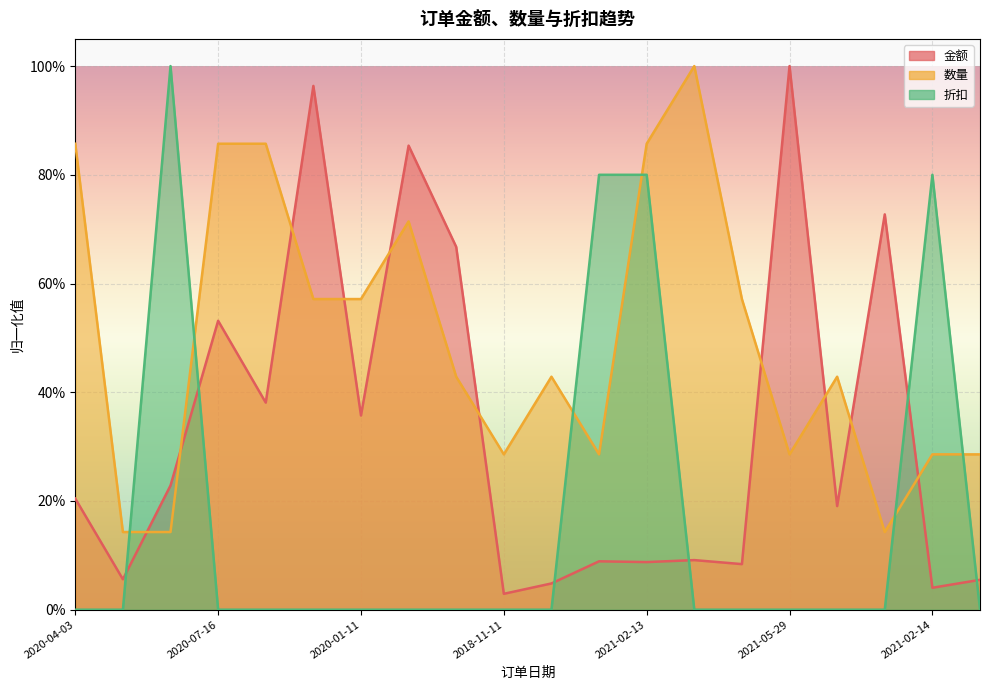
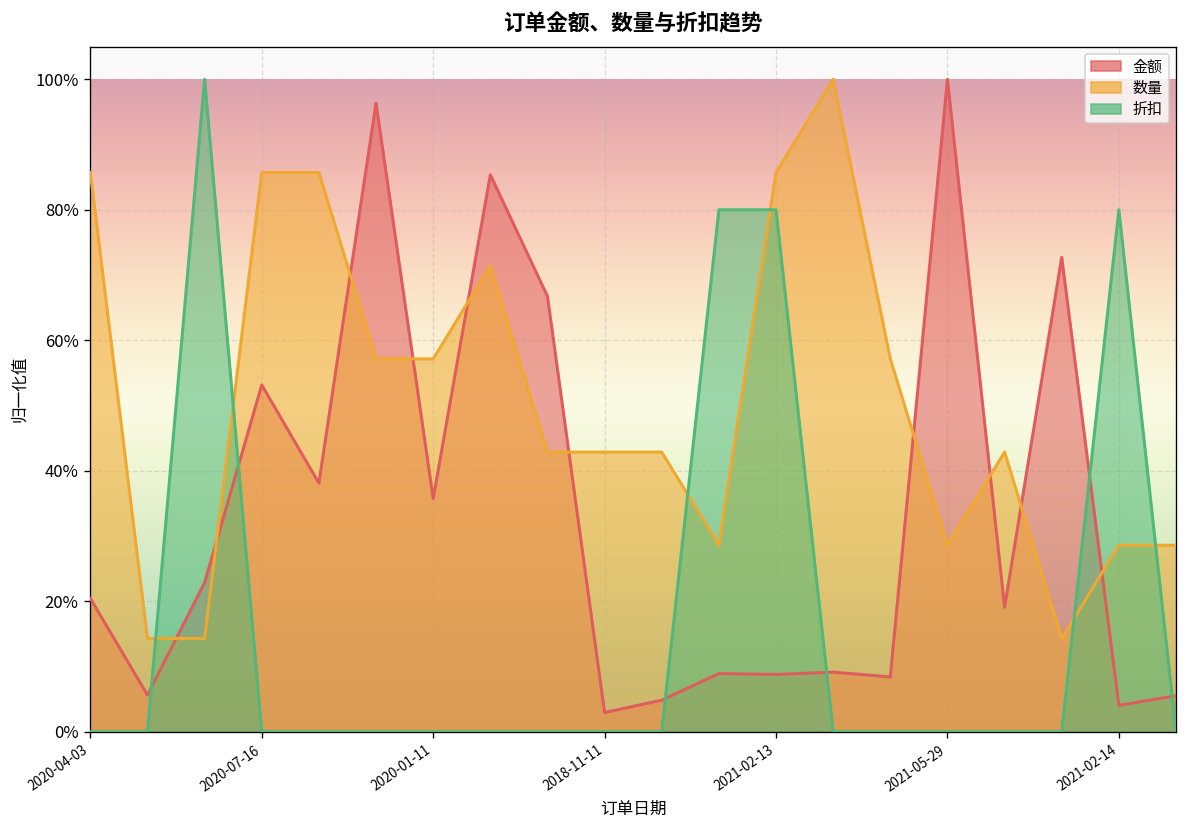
数量, 2018-11-11: 29% -> 43%
